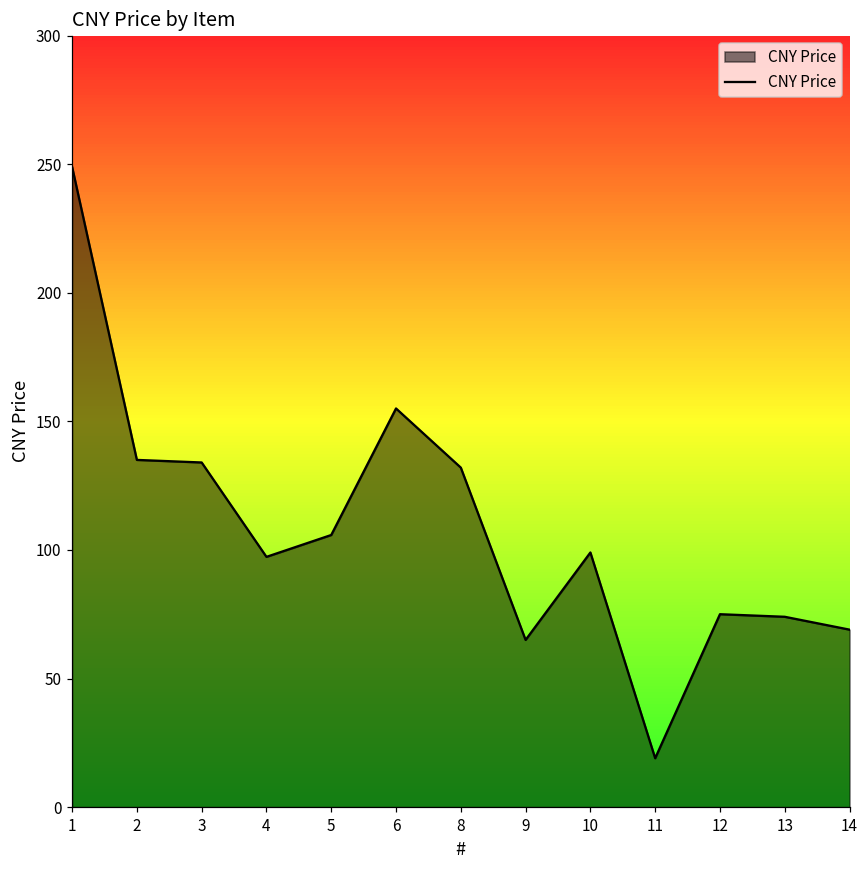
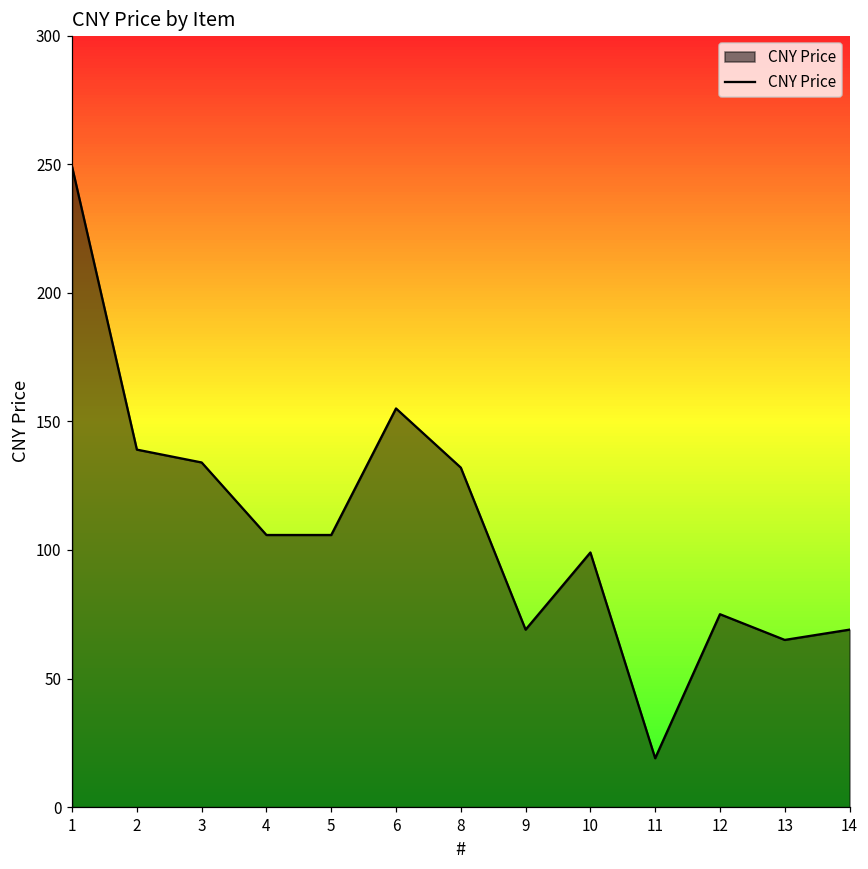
2: 135 -> 139
4: 97 -> 106
9: 65 -> 69
13: 74 -> 65
